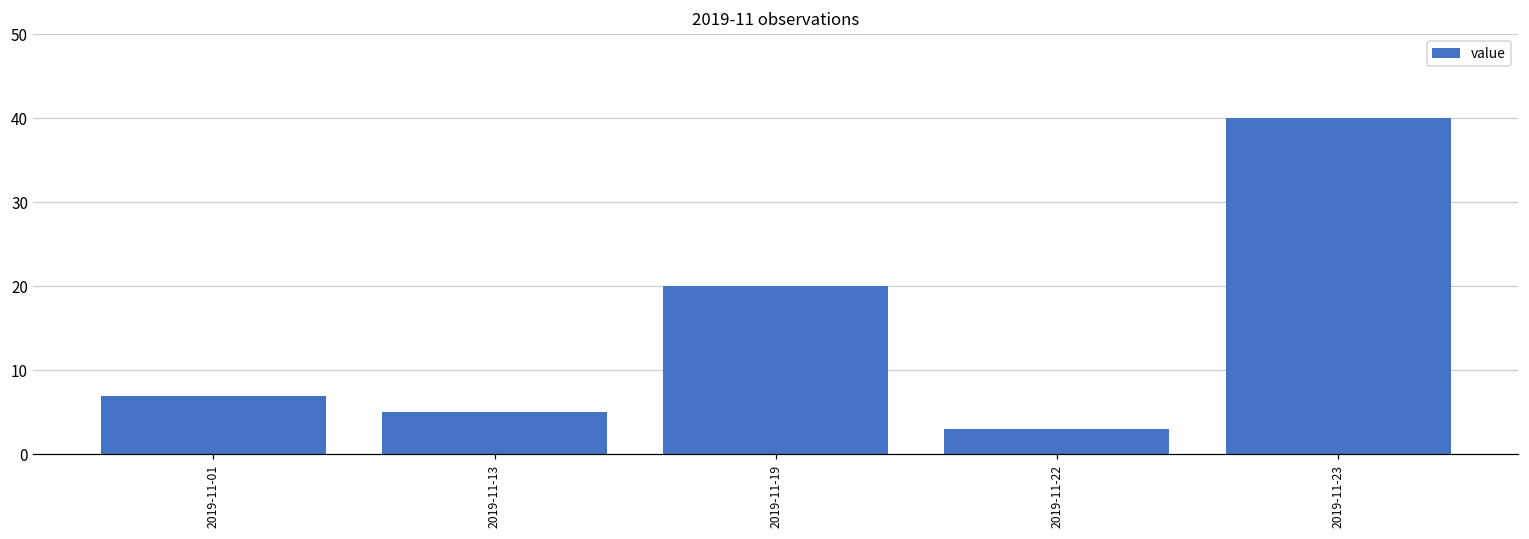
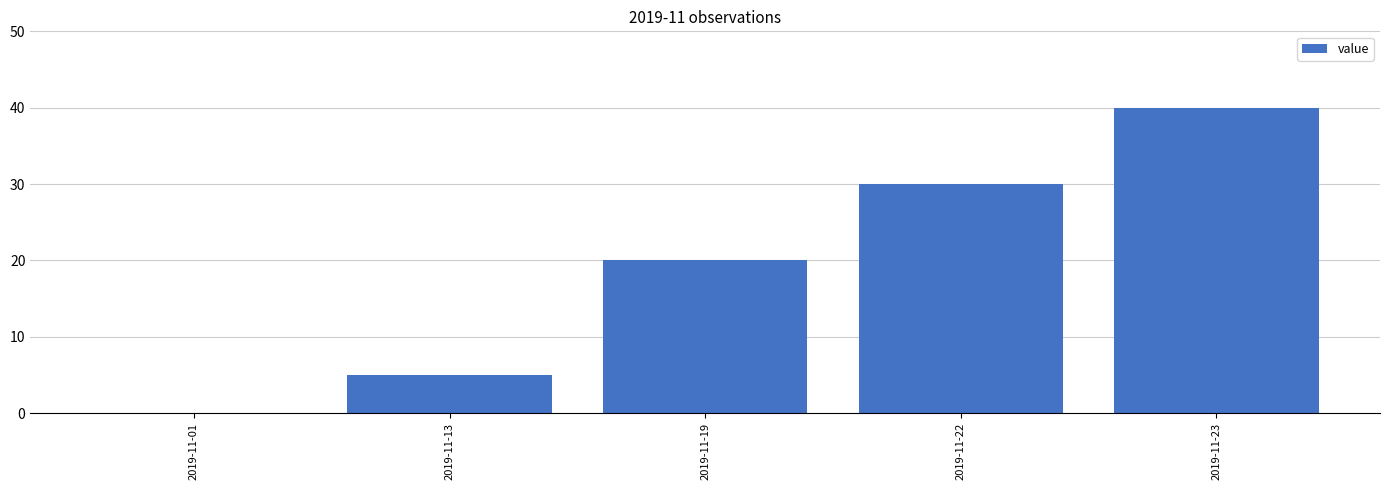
2019-11-01: 7 -> 0
2019-11-22: 3 -> 30
